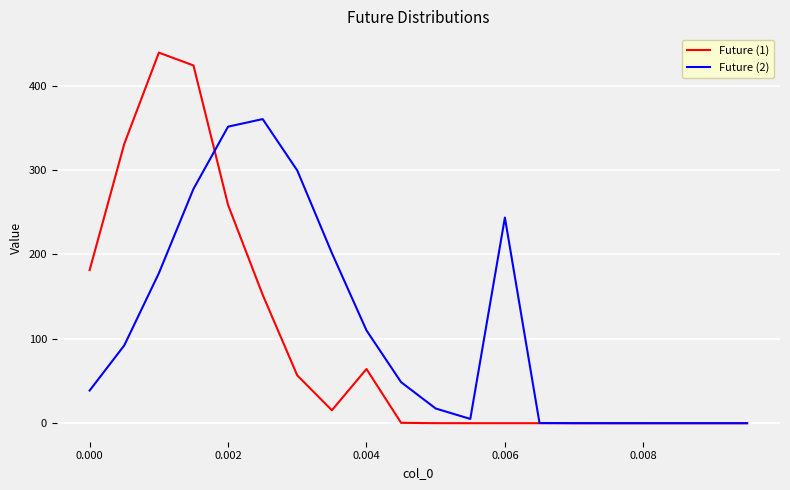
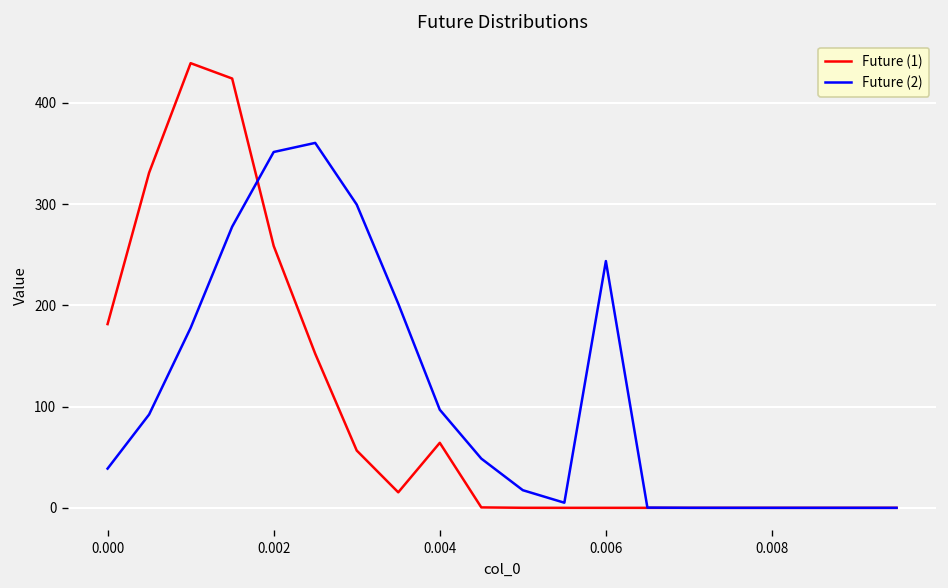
Future (2), 0.004: 110 -> 100
